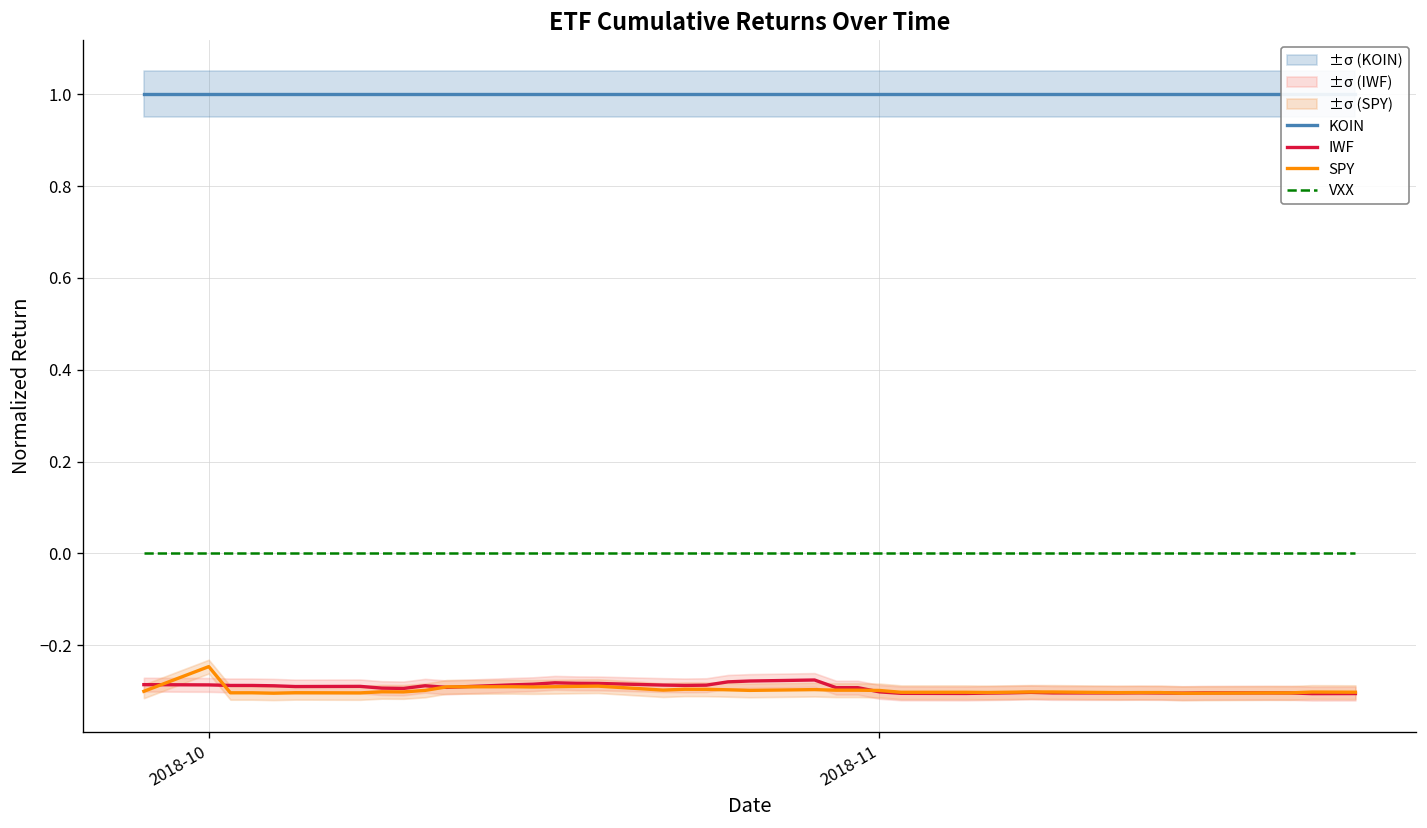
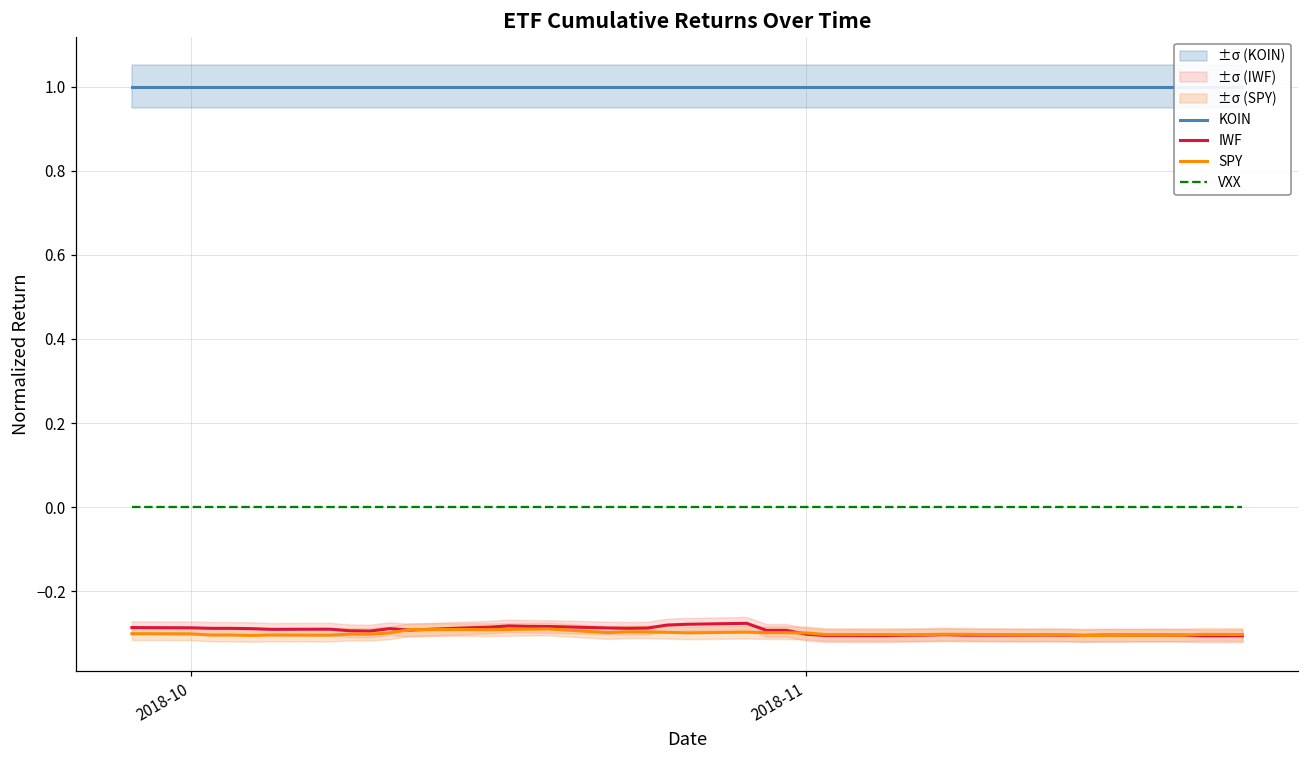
SPY, 2018-10: -0.25 -> -0.30
